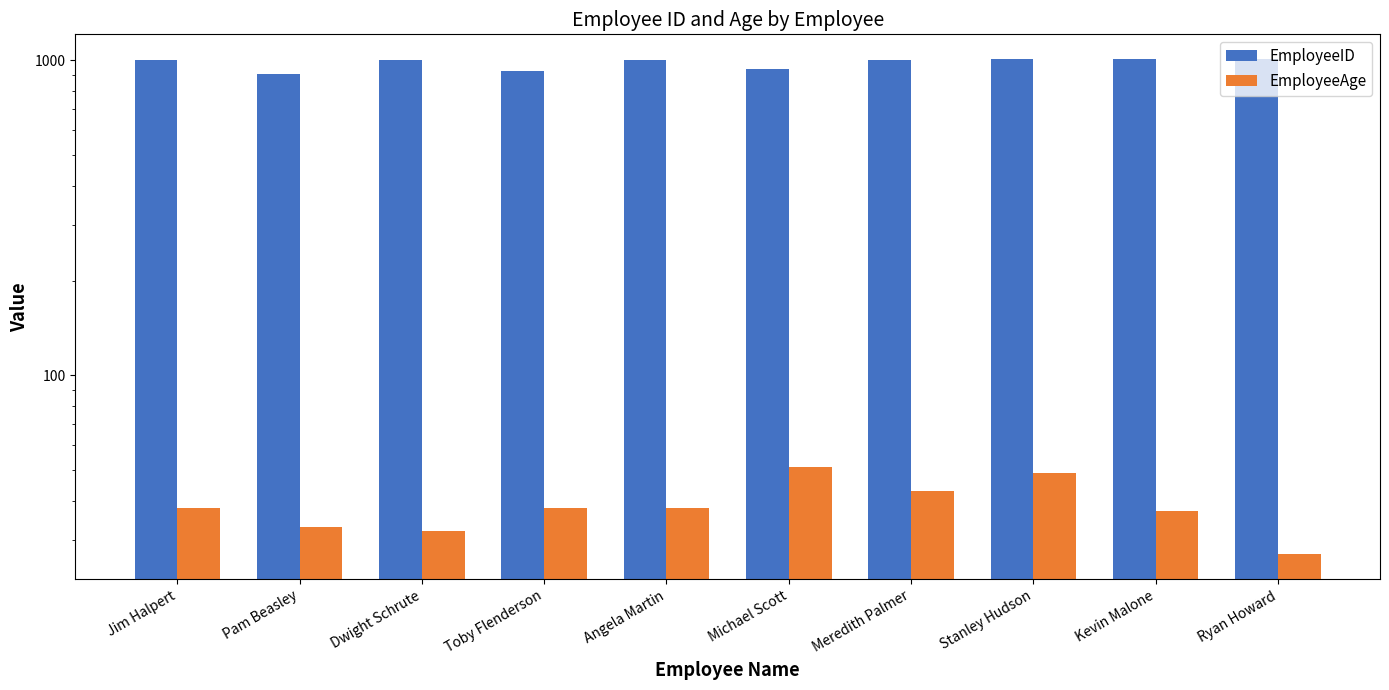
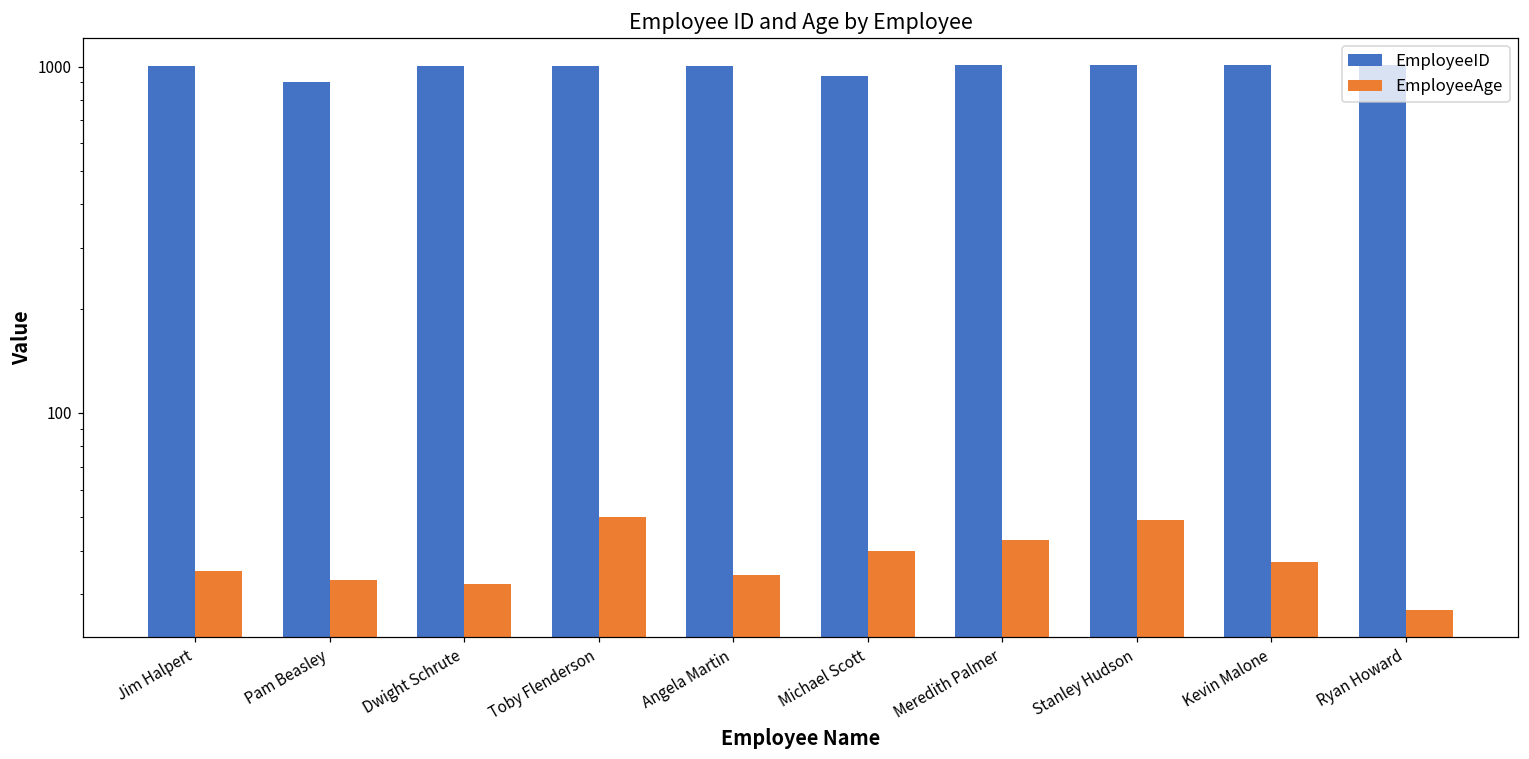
EmployeeAge, Jim Halpert: 38 -> 35
EmployeeID, Toby Flenderson: 930 -> 1000
EmployeeAge, Toby Flenderson: 38 -> 50
EmployeeAge, Angela Martin: 38 -> 34
EmployeeAge, Michael Scott: 51 -> 40
